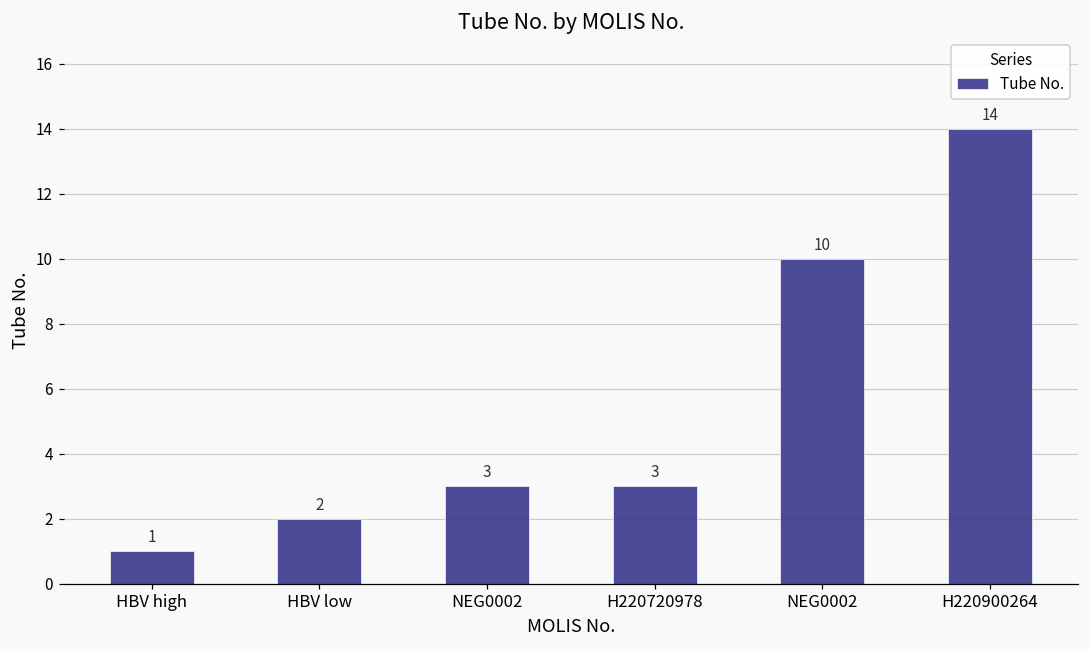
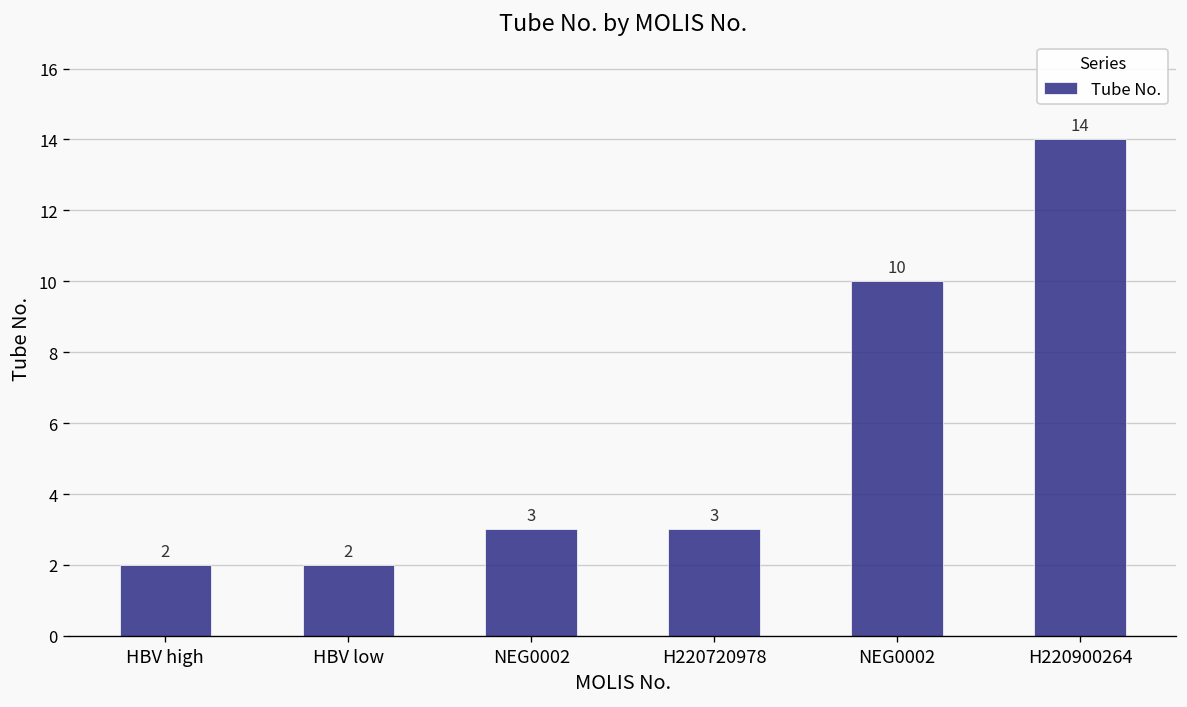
HBV high: 1 -> 2
